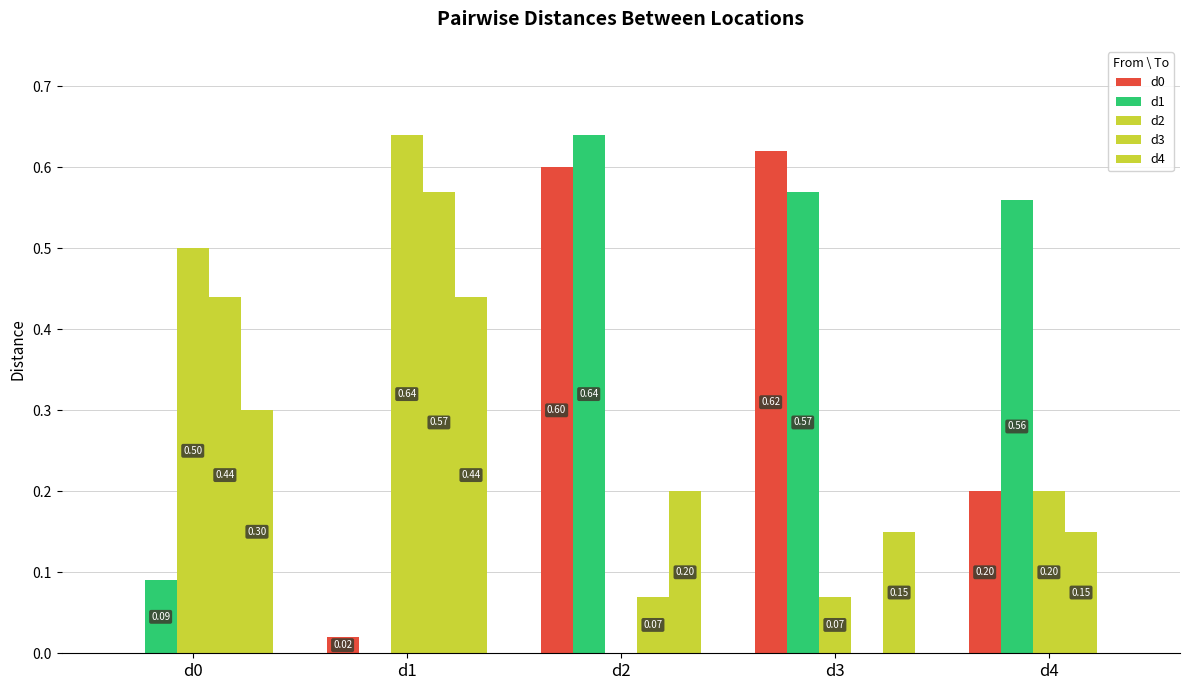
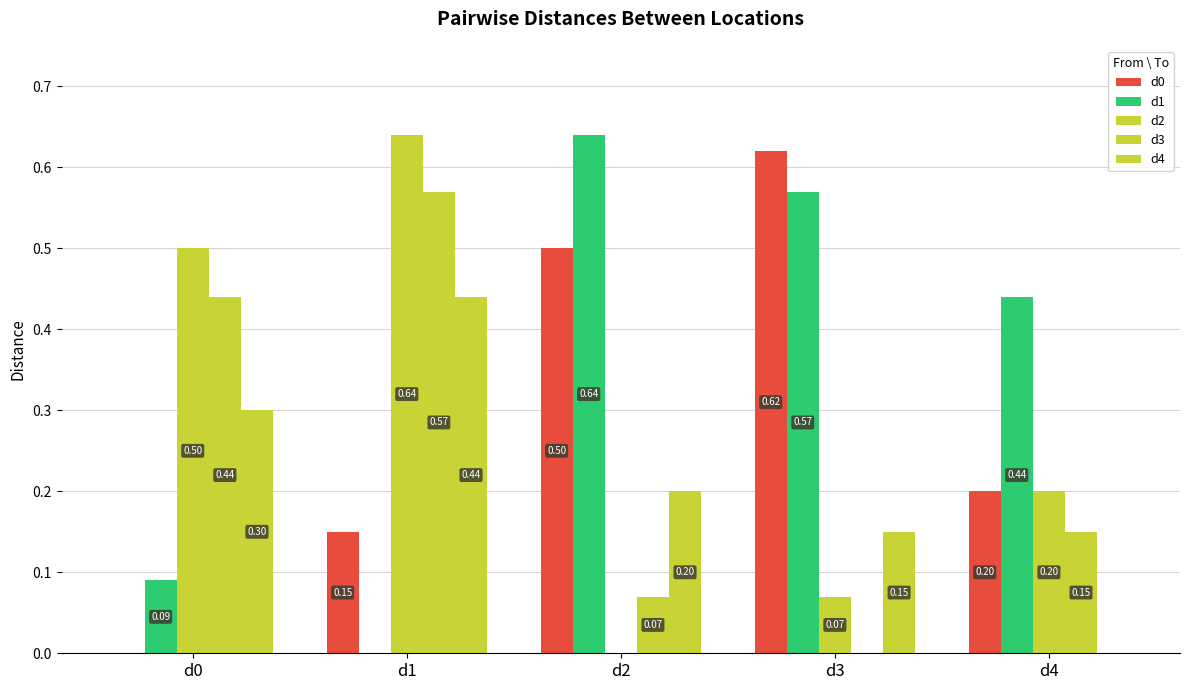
d0, d1: 0.02 -> 0.15
d0, d2: 0.60 -> 0.50
d1, d4: 0.56 -> 0.44
